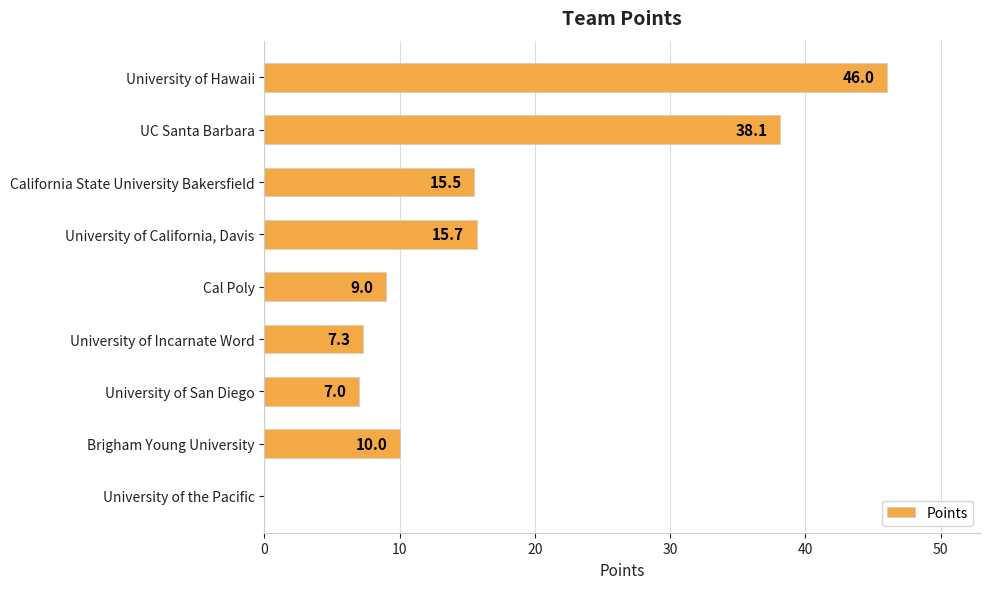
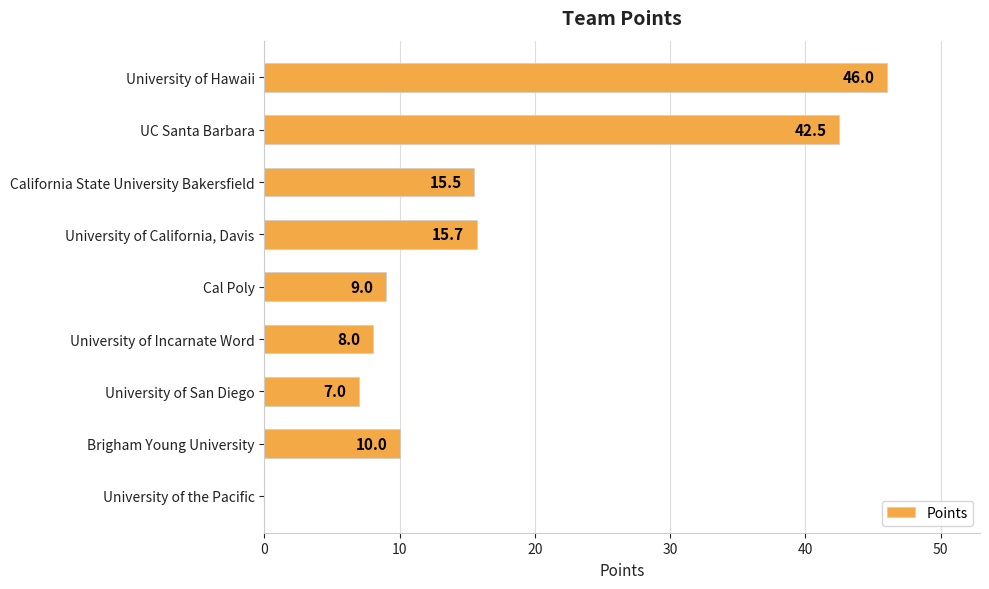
UC Santa Barbara: 38.1 -> 42.5
University of Incarnate Word: 7.3 -> 8.0
